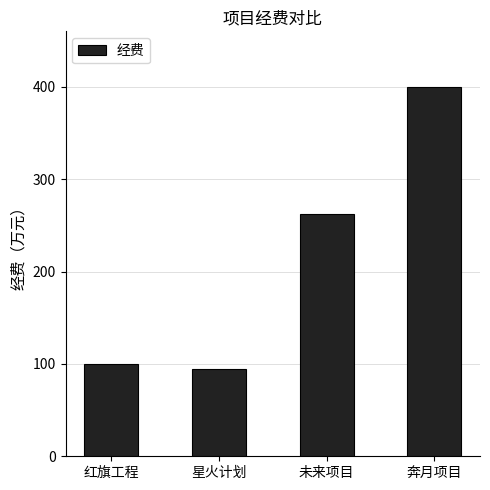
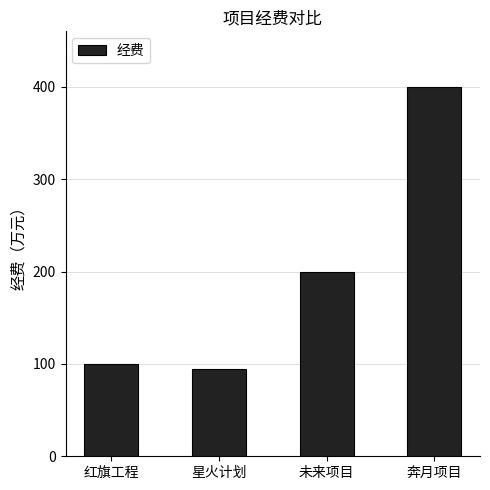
未来项目: 260 -> 200
